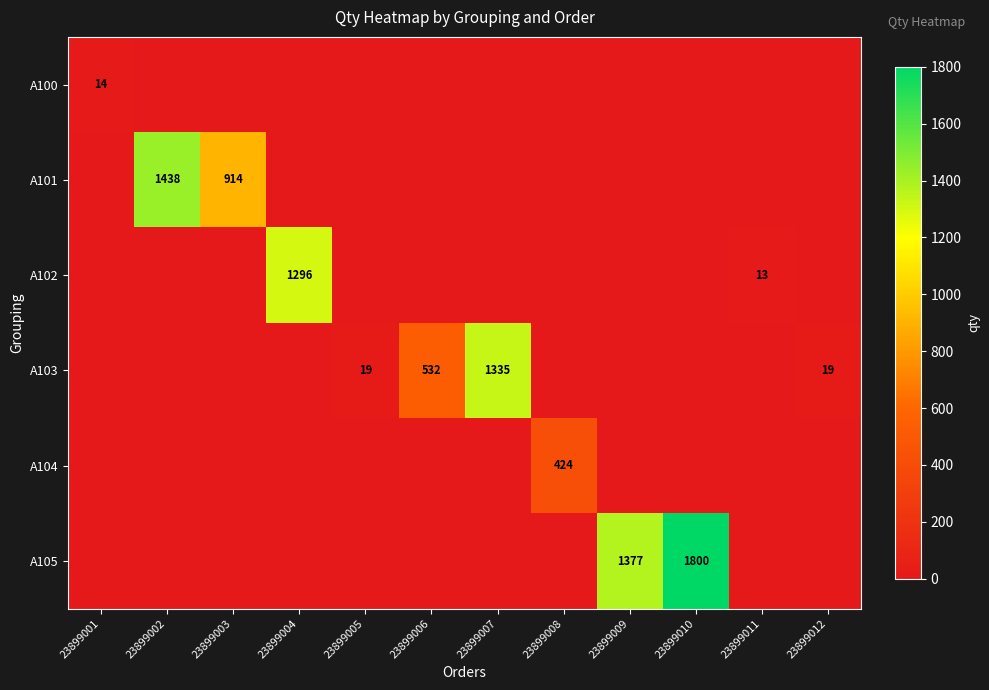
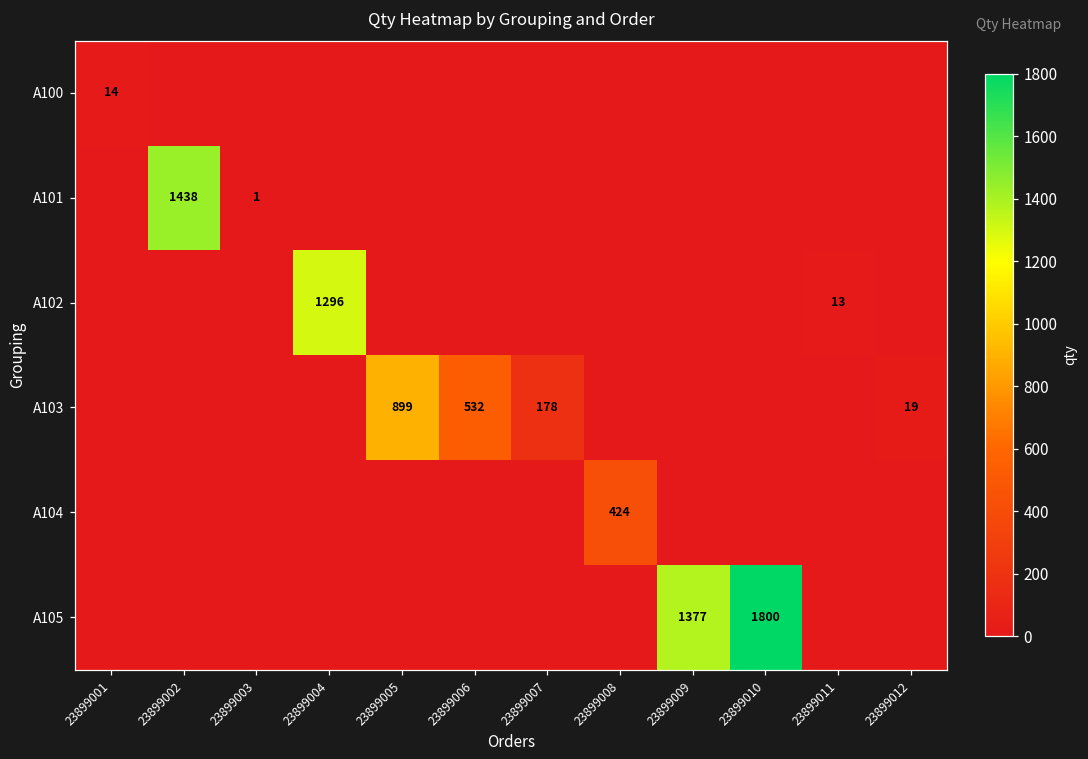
A101, 23899003: 914 -> 1
A103, 23899005: 19 -> 899
A103, 23899007: 1335 -> 178
